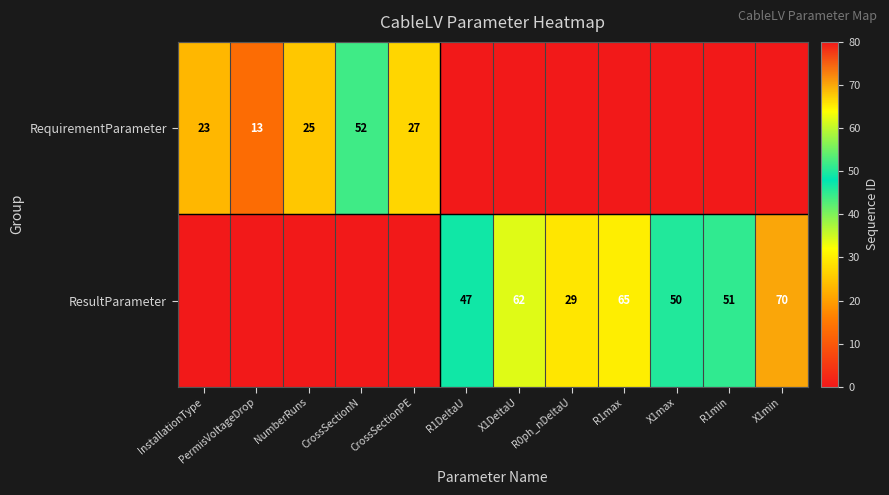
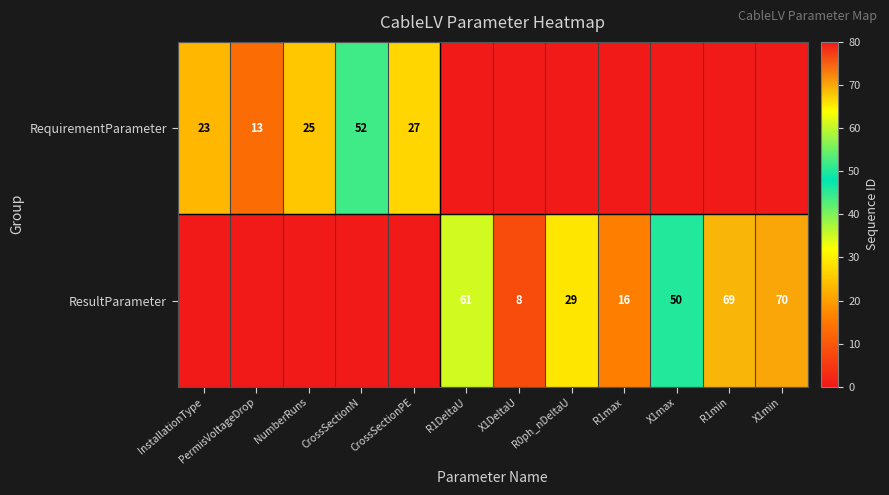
ResultParameter, R1DeltaU: 47 -> 61
ResultParameter, X1DeltaU: 62 -> 8
ResultParameter, R1max: 65 -> 16
ResultParameter, R1min: 51 -> 69
